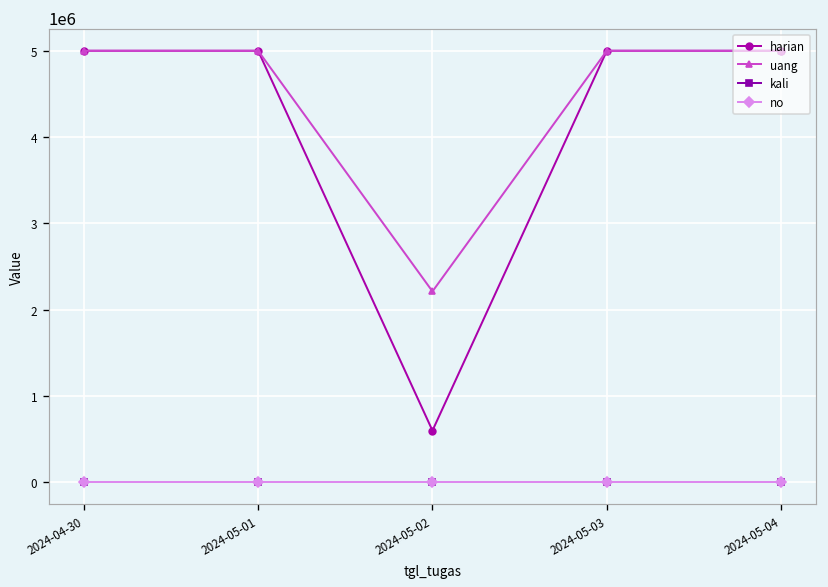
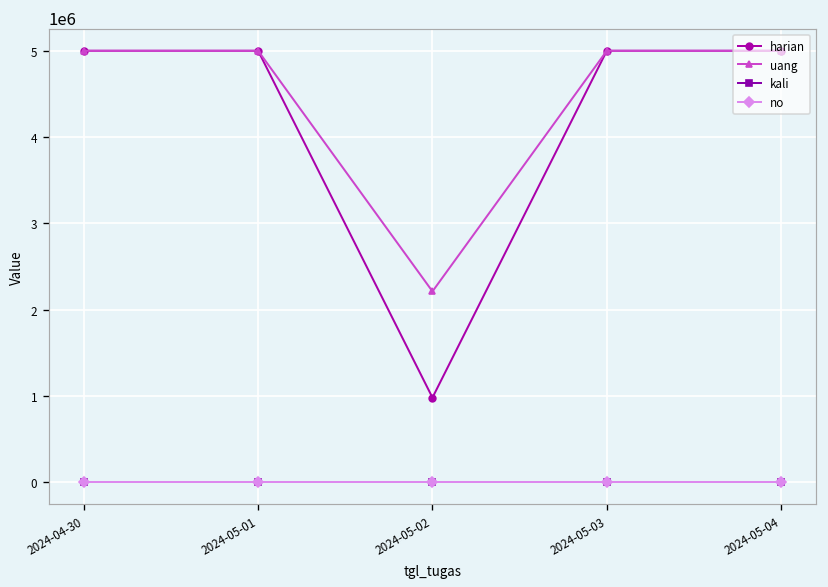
harian, 2024-05-02: 600000 -> 1000000
